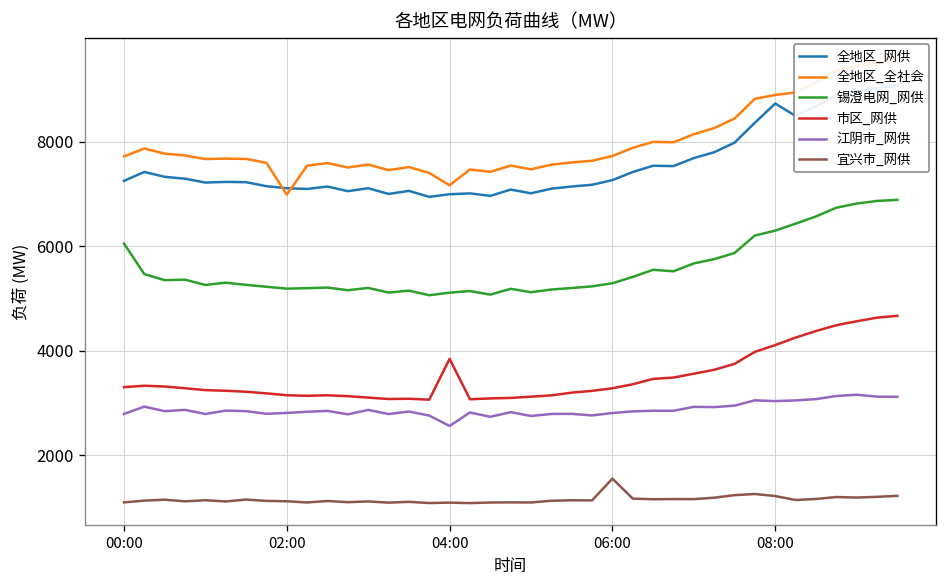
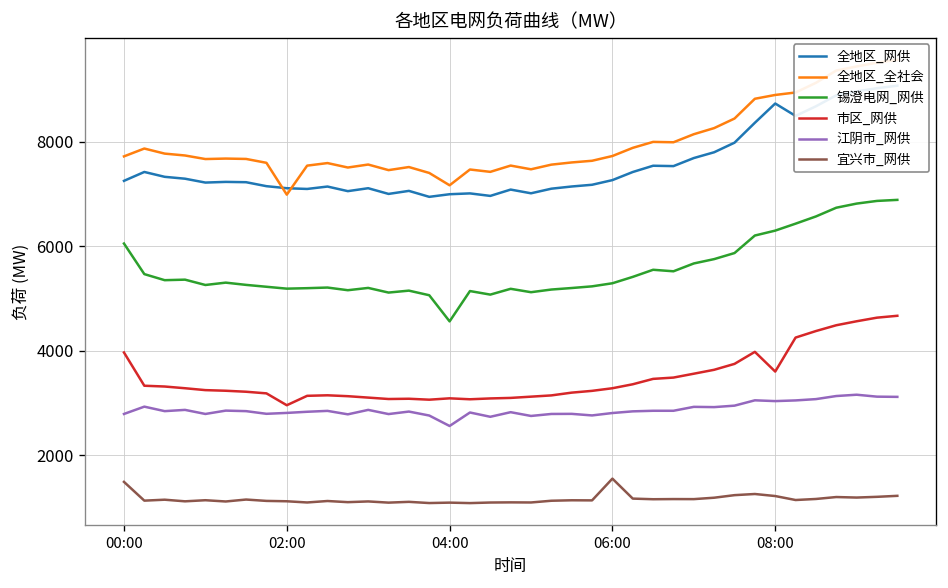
市区_网供, 00:00: 3300 -> 4000
宜兴市_网供, 00:00: 1100 -> 1500
市区_网供, 02:00: 3100 -> 3000
锡澄电网_网供, 04:00: 5100 -> 4600
市区_网供, 04:00: 3800 -> 3100
市区_网供, 08:00: 4100 -> 3600
